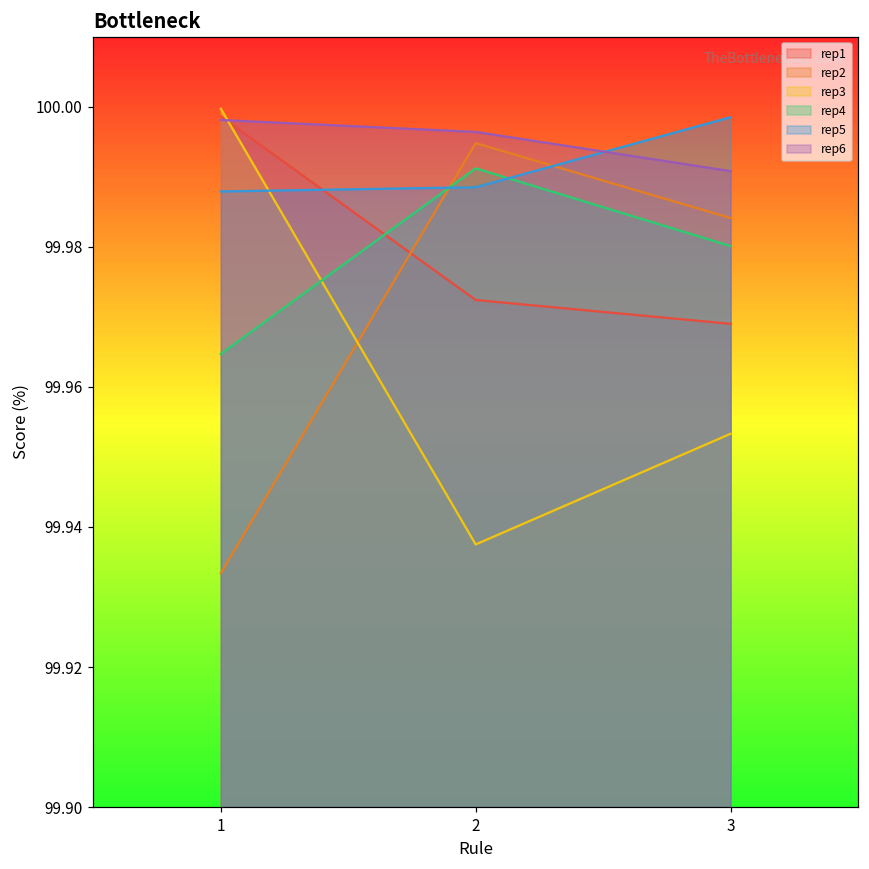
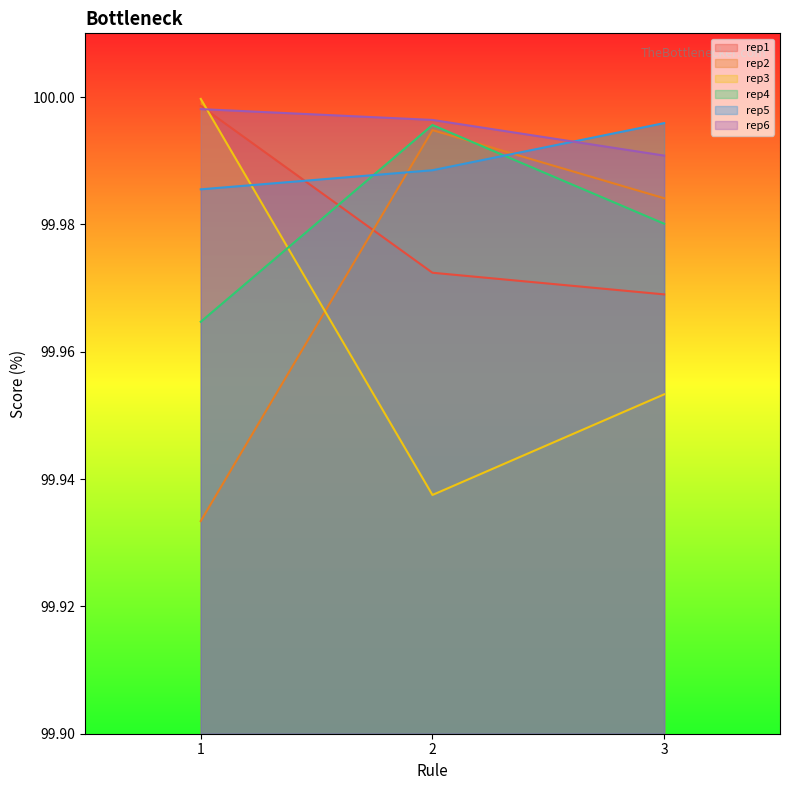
rep5, 1: 99.988 -> 99.986
rep4, 2: 99.991 -> 99.996
rep5, 3: 99.999 -> 99.996
